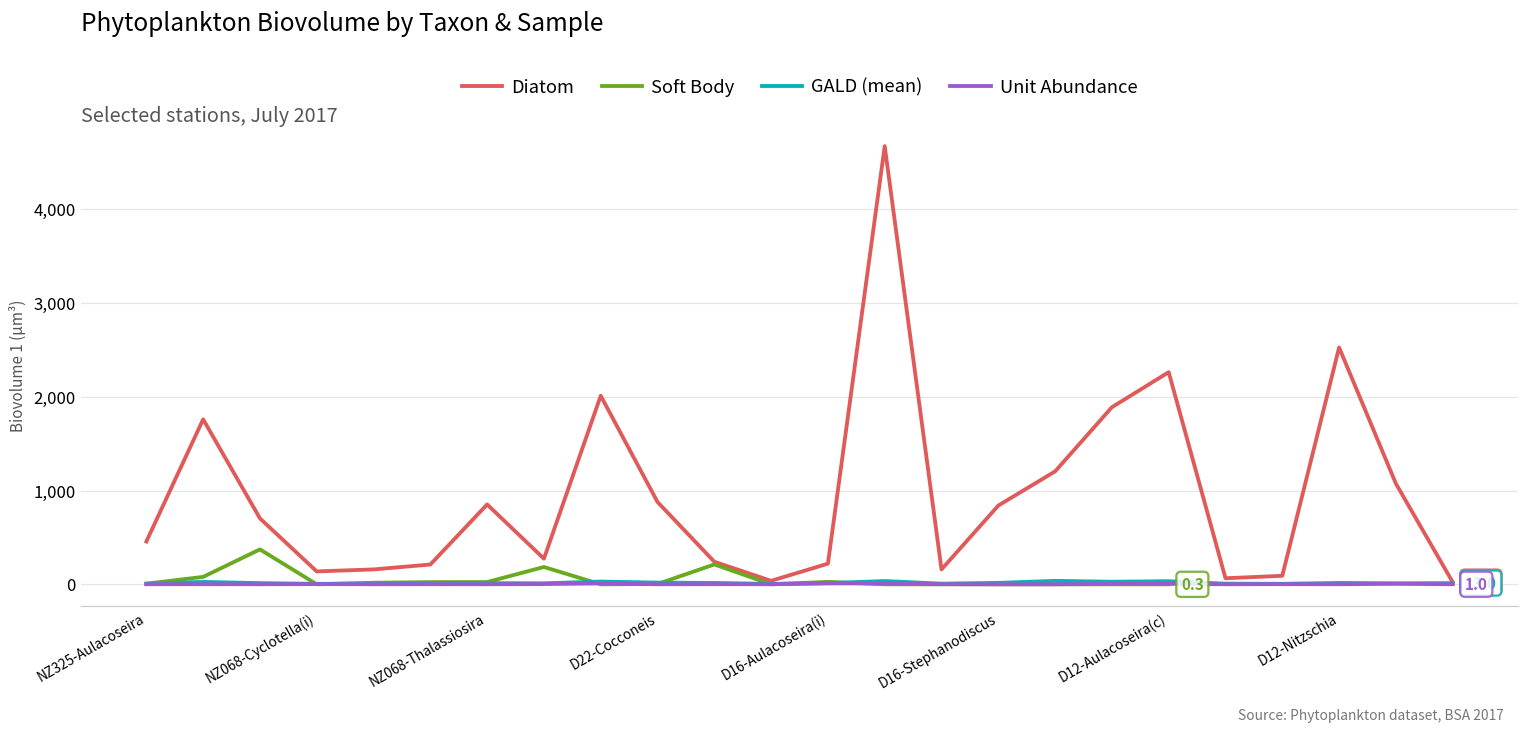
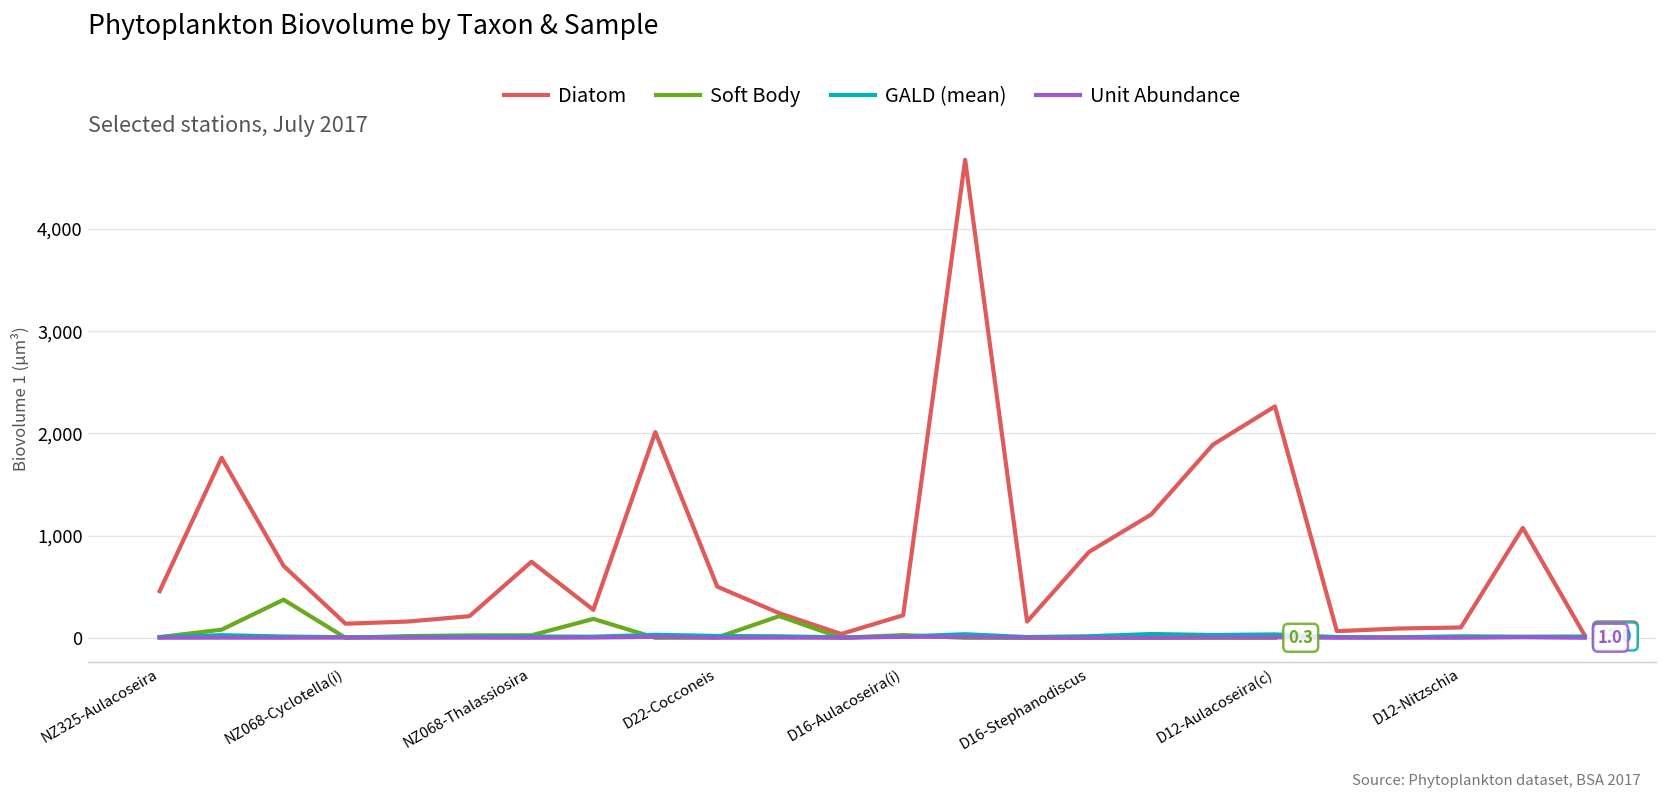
Diatom, NZ068-Thalassiosira: 900 -> 700
Diatom, D22-Cocconeis: 900 -> 500
Diatom, D12-Nitzschia: 2,500 -> 100
